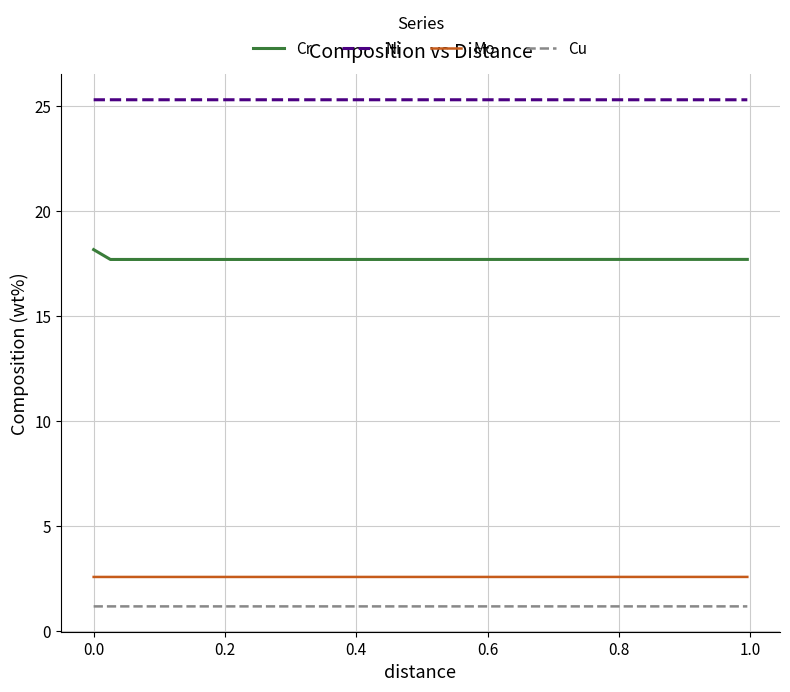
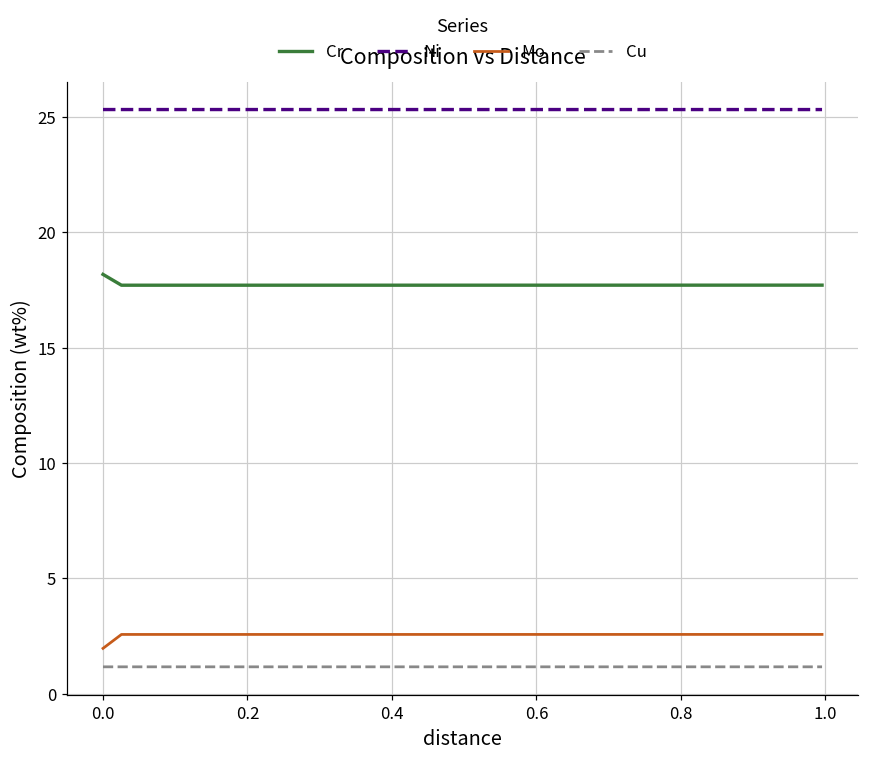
Mo, 0.0: 2.6 -> 2.0
